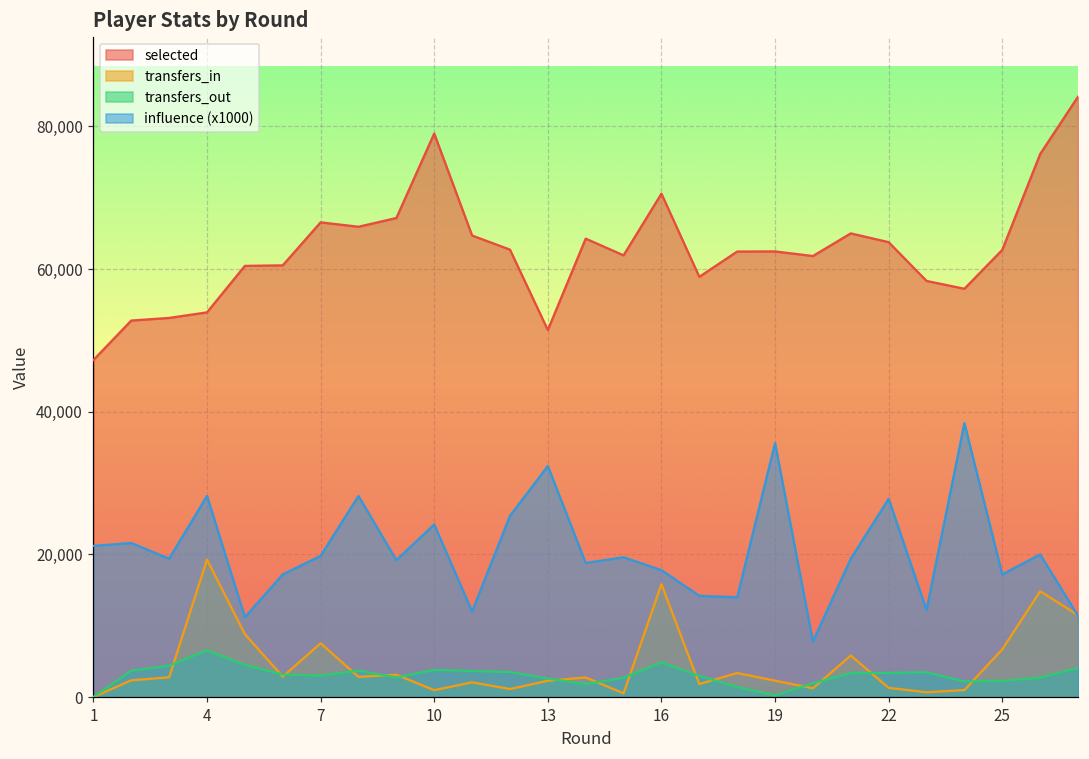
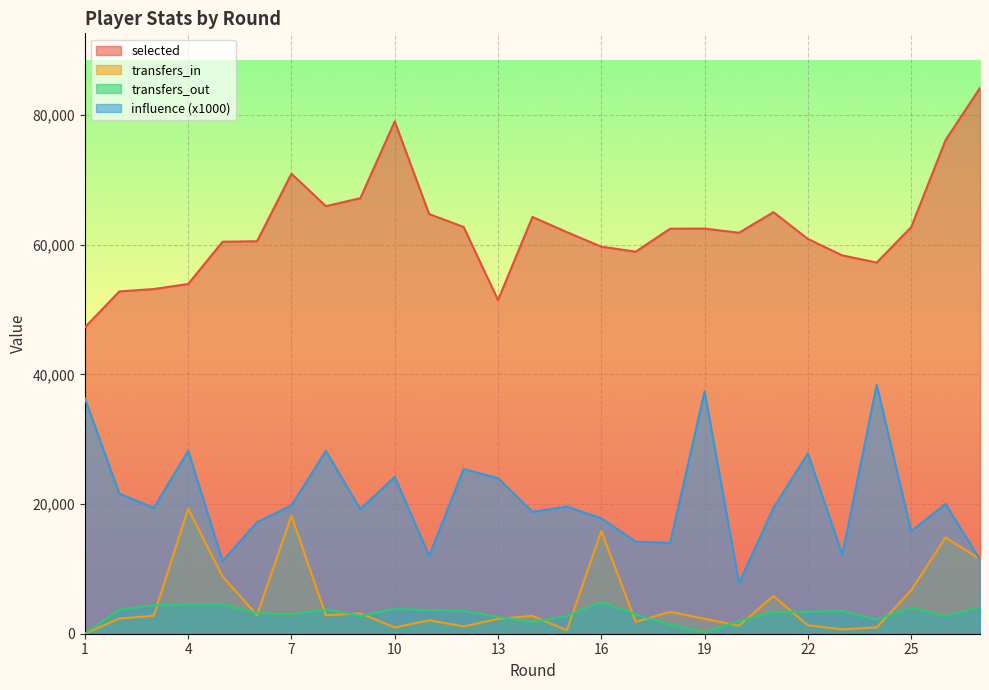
influence (x1000), 1: 21,000 -> 36,000
transfers_out, 4: 7,000 -> 5,000
selected, 7: 67,000 -> 71,000
transfers_in, 7: 8,000 -> 18,000
influence (x1000), 13: 32,000 -> 24,000
selected, 16: 71,000 -> 60,000
influence (x1000), 19: 36,000 -> 37,000
selected, 22: 64,000 -> 61,000
transfers_out, 25: 2,000 -> 4,000
influence (x1000), 25: 17,000 -> 16,000
